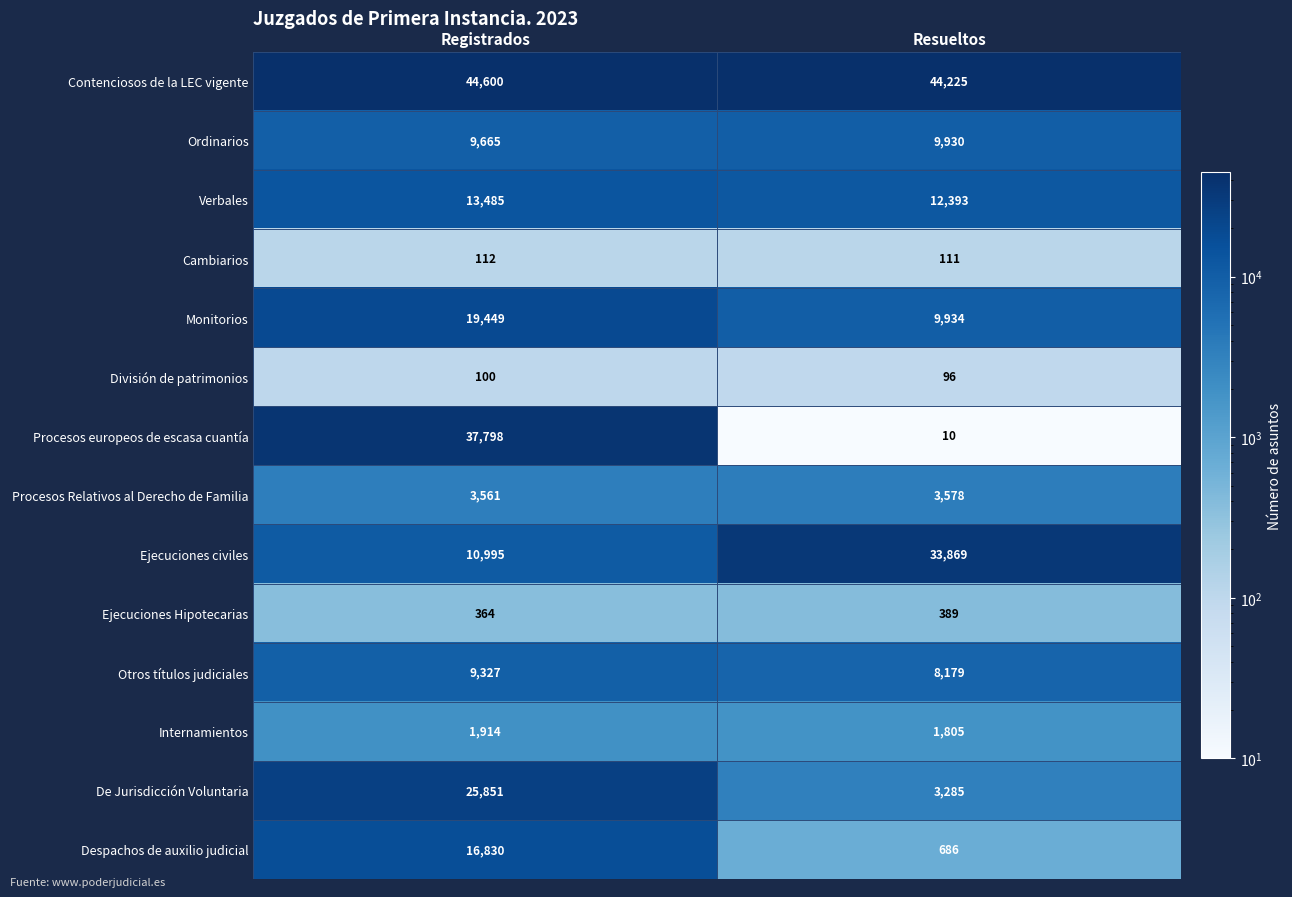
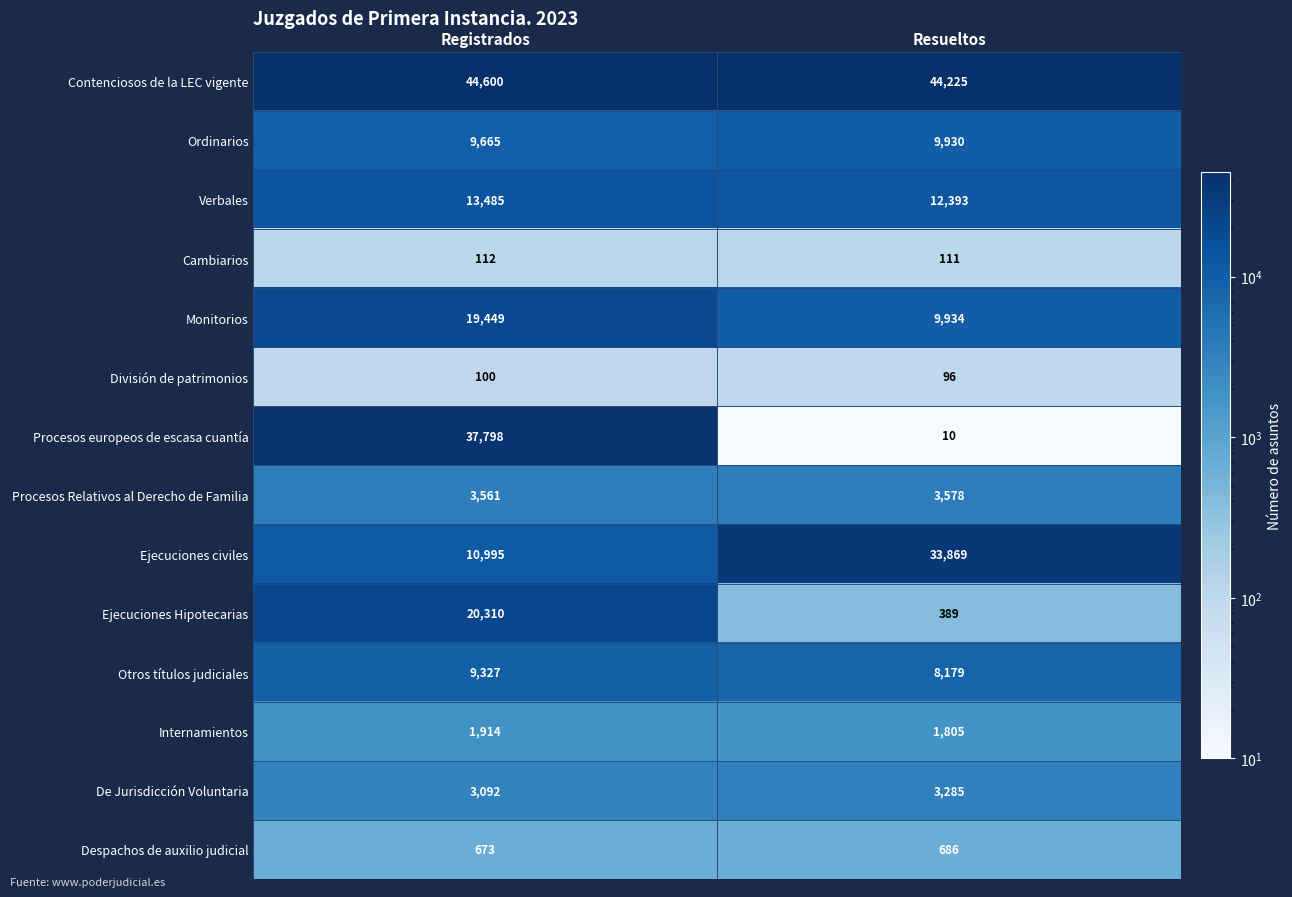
Ejecuciones Hipotecarias, Registrados: 364 -> 20,310
De Jurisdicción Voluntaria, Registrados: 25,851 -> 3,092
Despachos de auxilio judicial, Registrados: 16,830 -> 673
